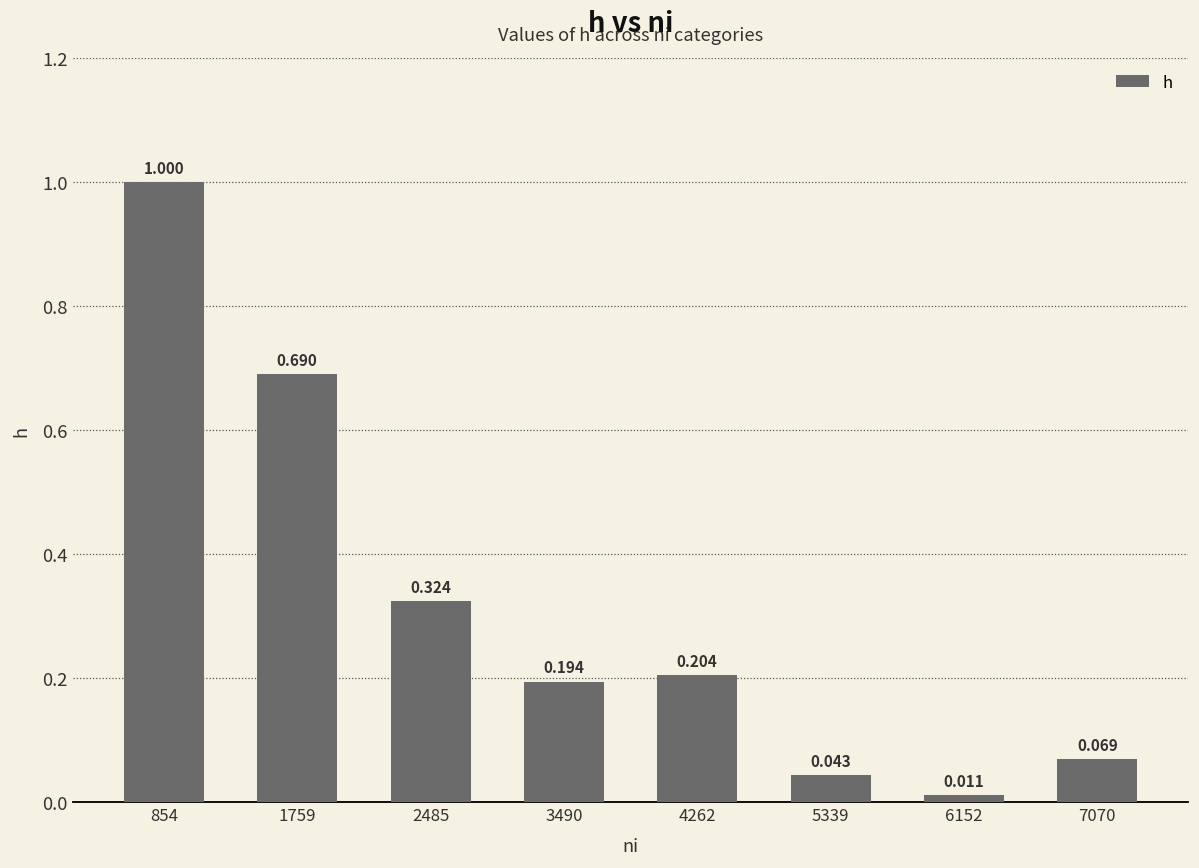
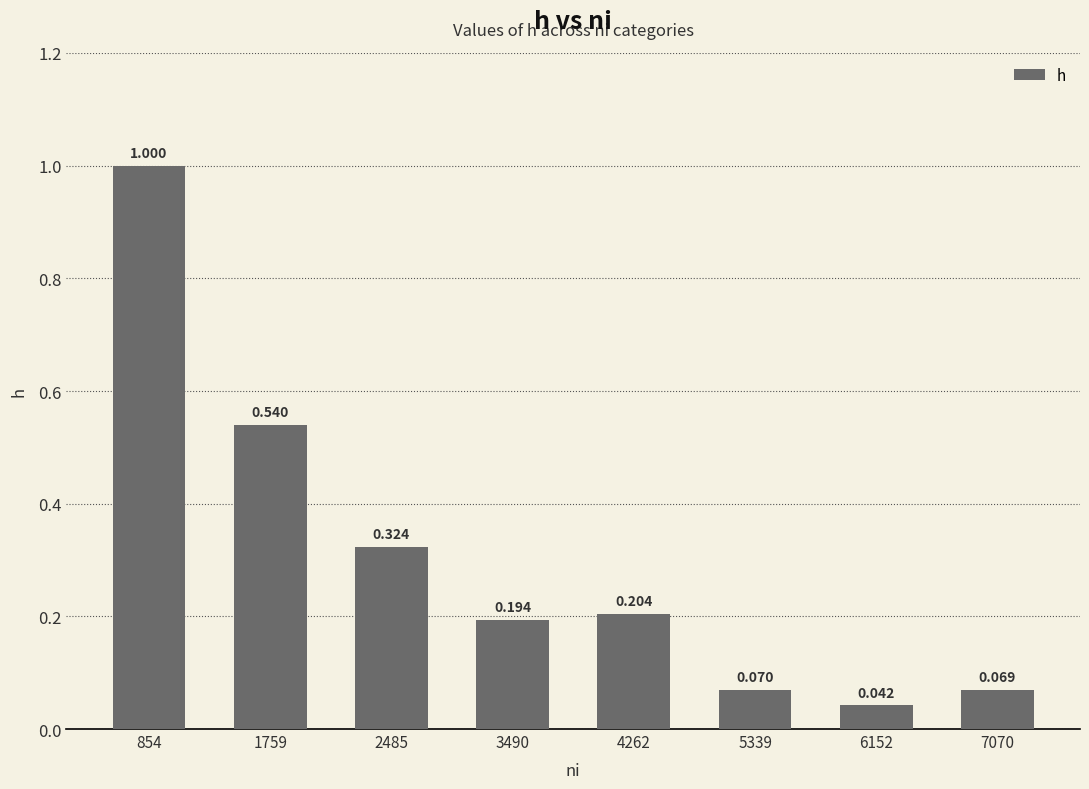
1759: 0.690 -> 0.540
5339: 0.043 -> 0.070
6152: 0.011 -> 0.042
